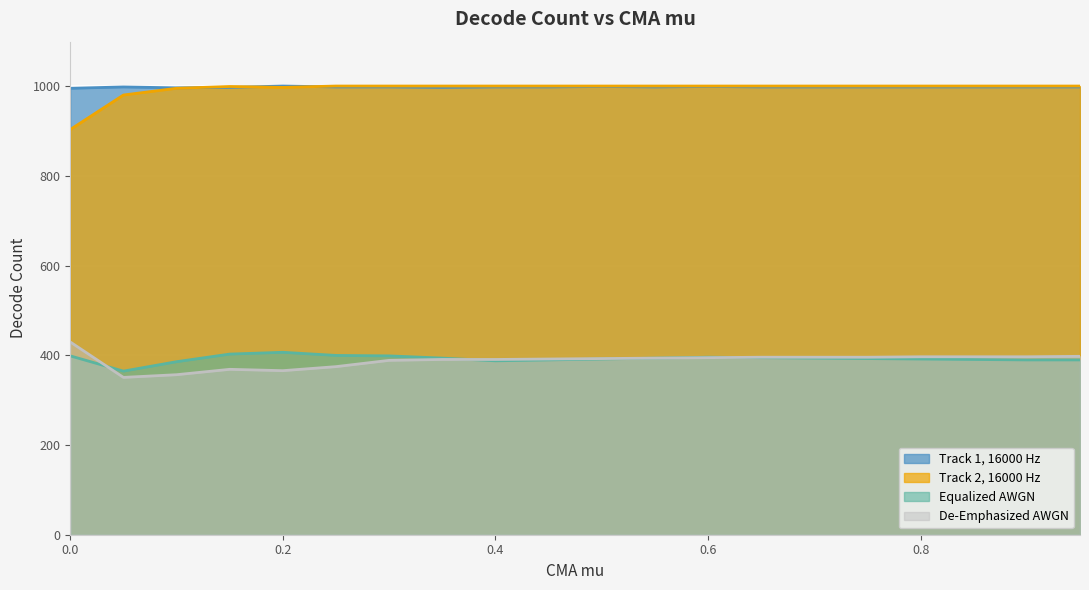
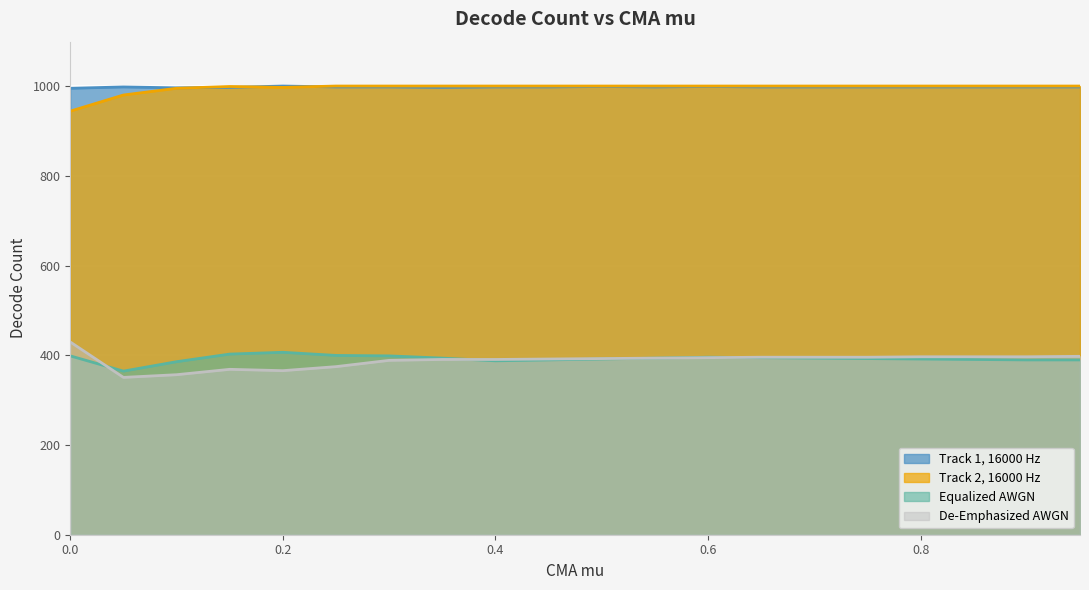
Track 2, 16000 Hz, 0.0: 900 -> 950
